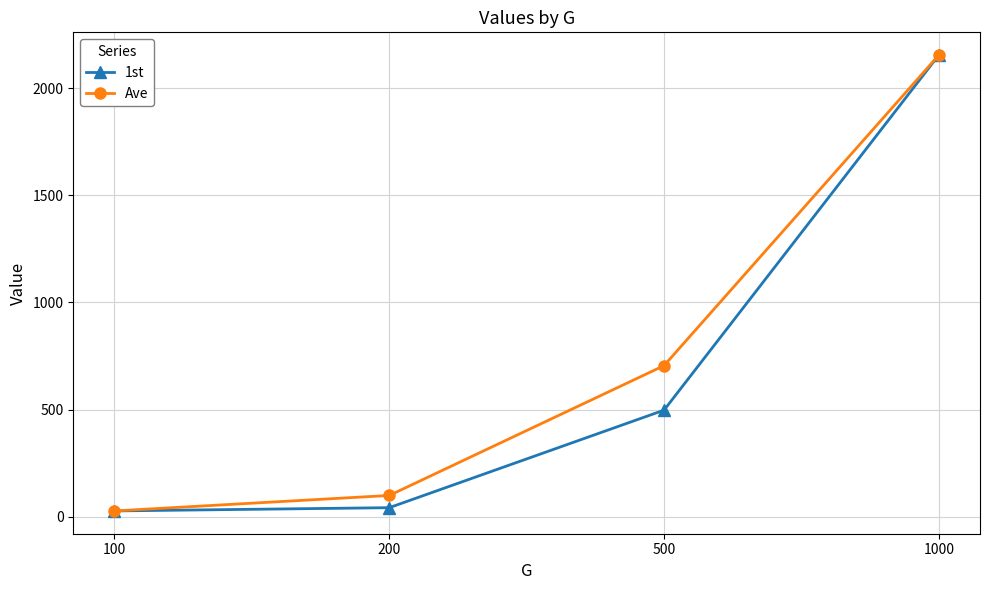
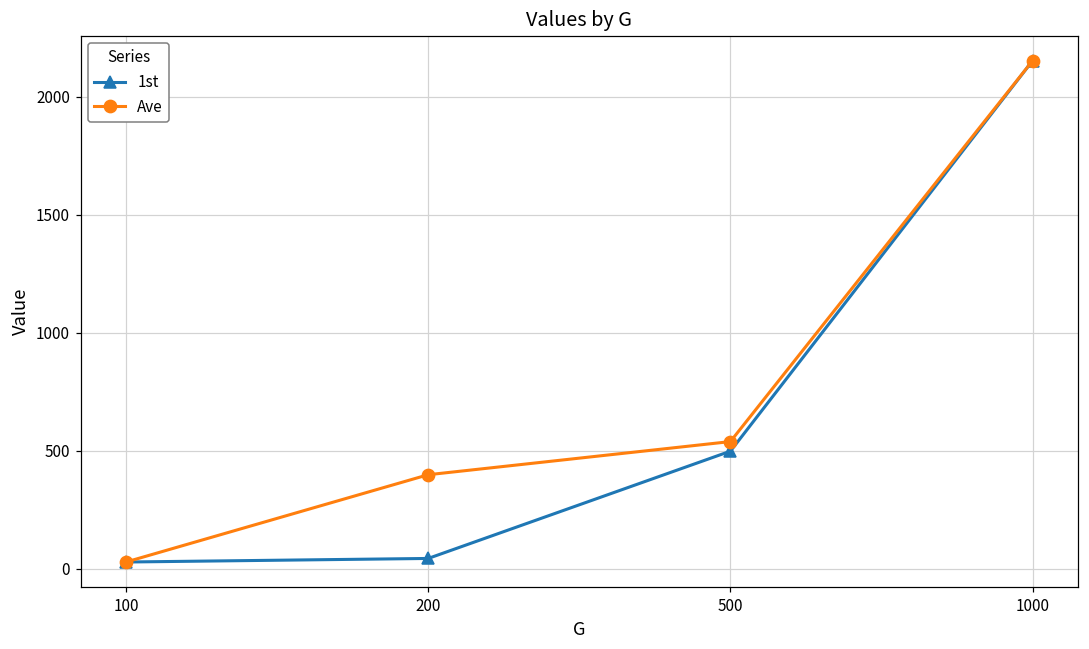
Ave, 200: 100 -> 400
Ave, 500: 710 -> 540
